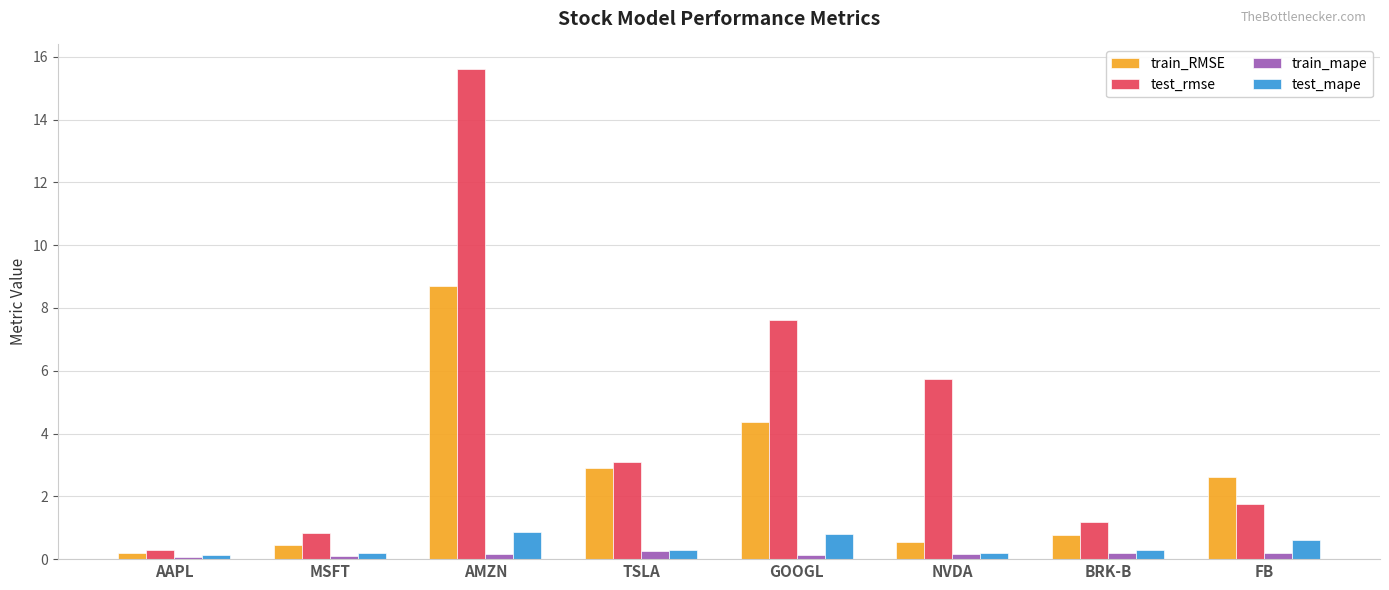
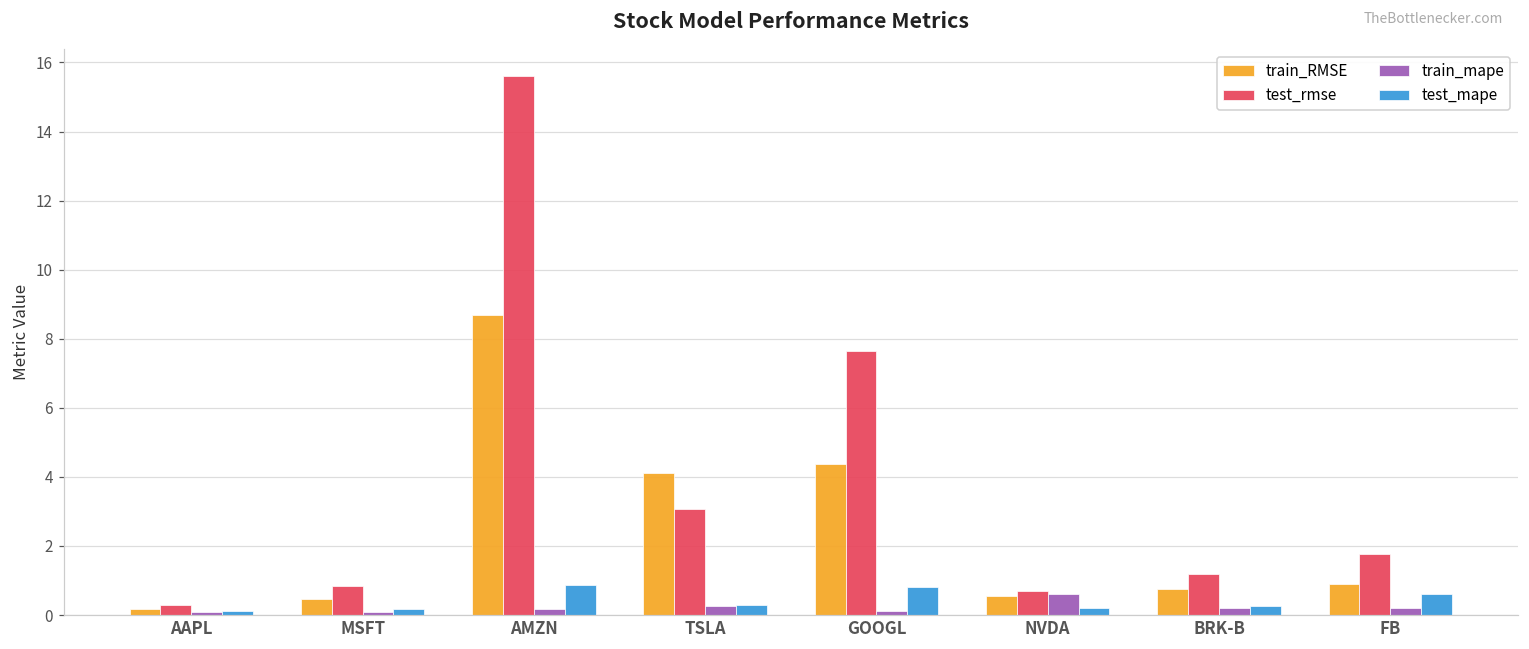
train_RMSE, TSLA: 2.9 -> 4.1
test_rmse, NVDA: 5.7 -> 0.7
train_mape, NVDA: 0.2 -> 0.6
train_RMSE, FB: 2.6 -> 0.9
